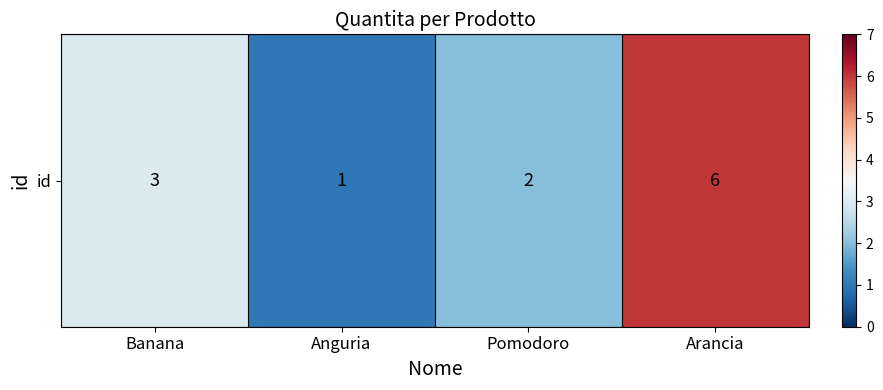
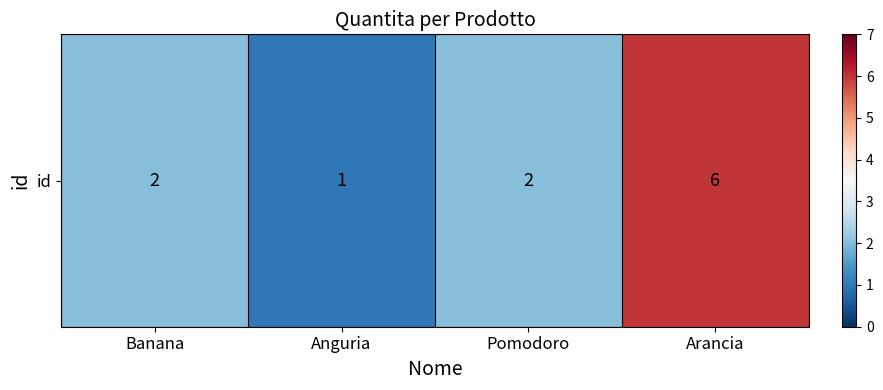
id, Banana: 3 -> 2
